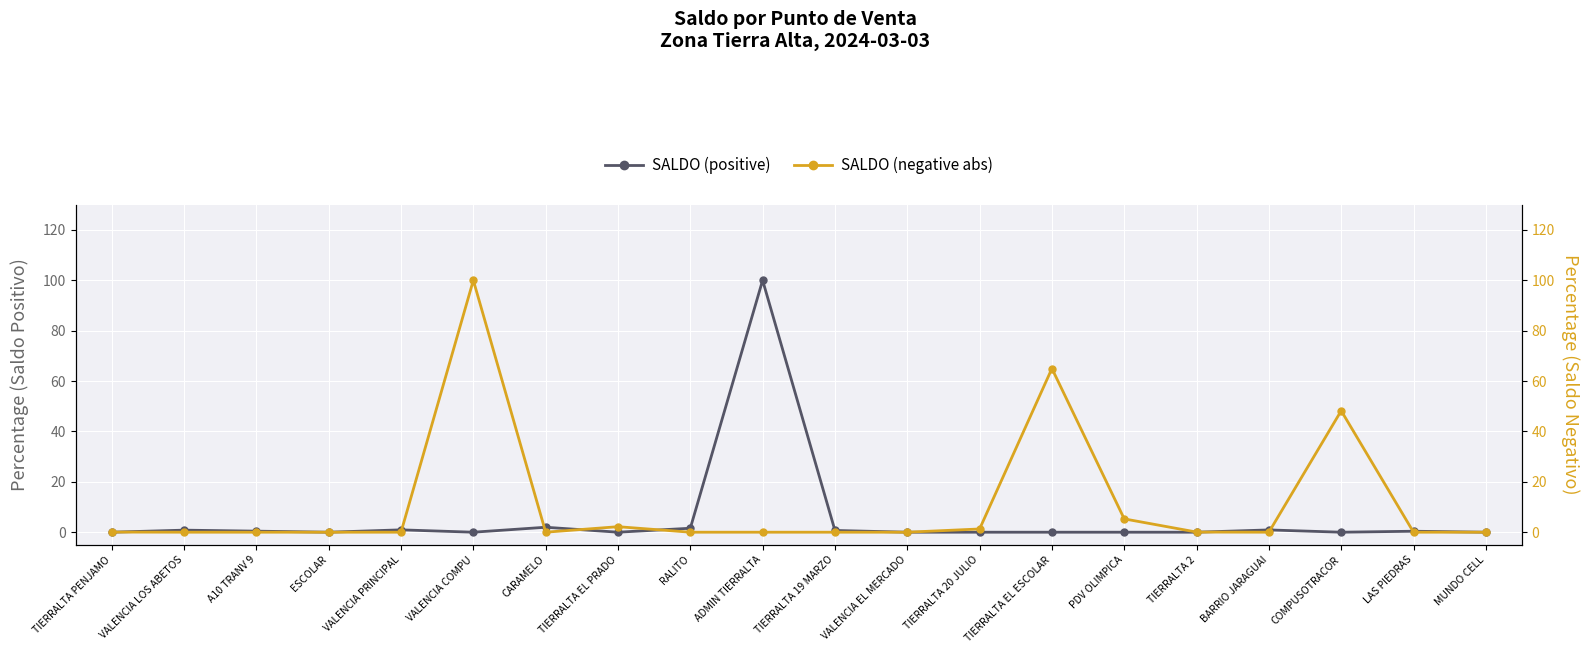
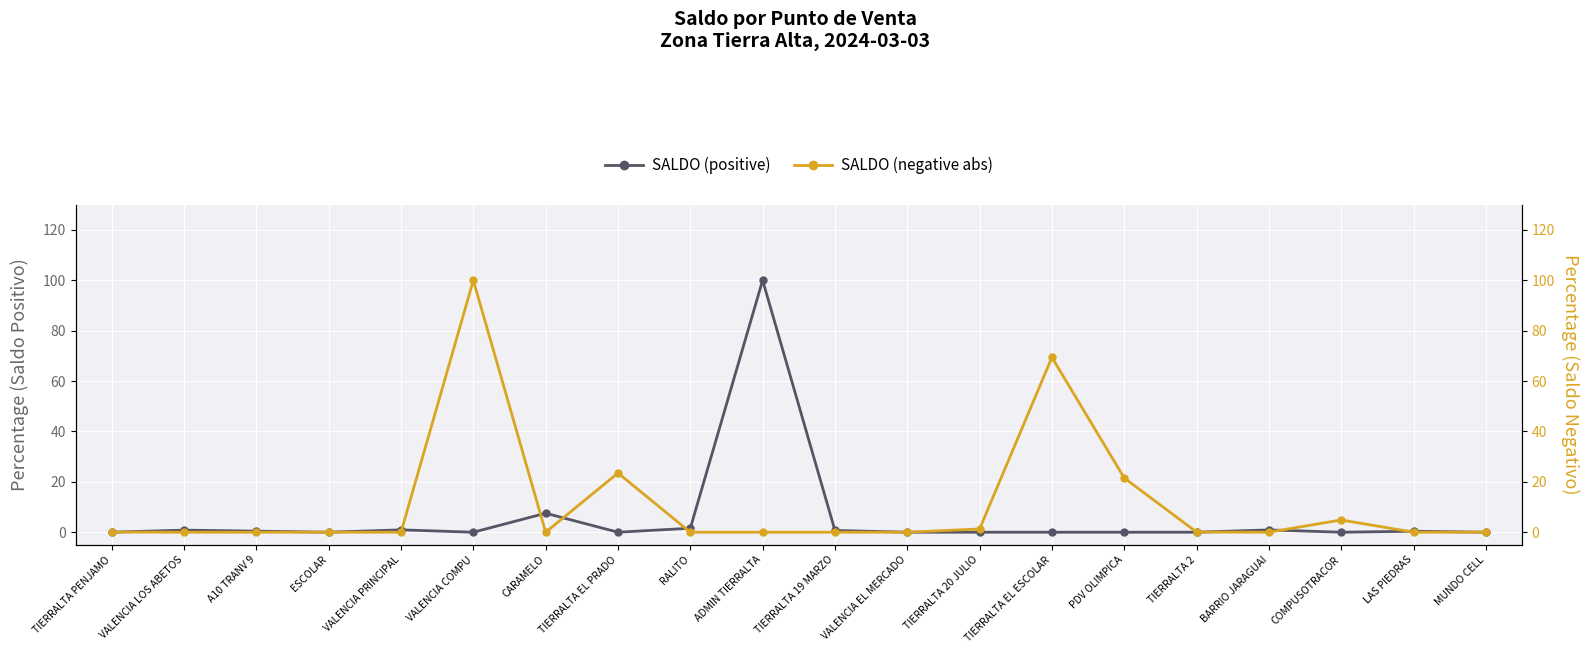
SALDO (positive), CARAMELO: 2 -> 8
SALDO (negative abs), TIERRALTA EL PRADO: 2 -> 23
SALDO (negative abs), TIERRALTA EL ESCOLAR: 65 -> 69
SALDO (negative abs), PDV OLIMPICA: 5 -> 22
SALDO (negative abs), COMPUSOTRACOR: 48 -> 5
